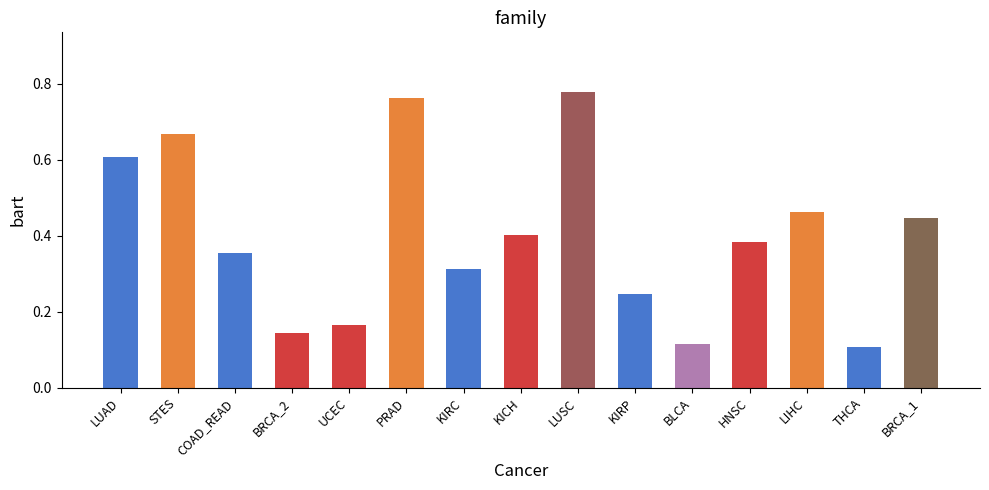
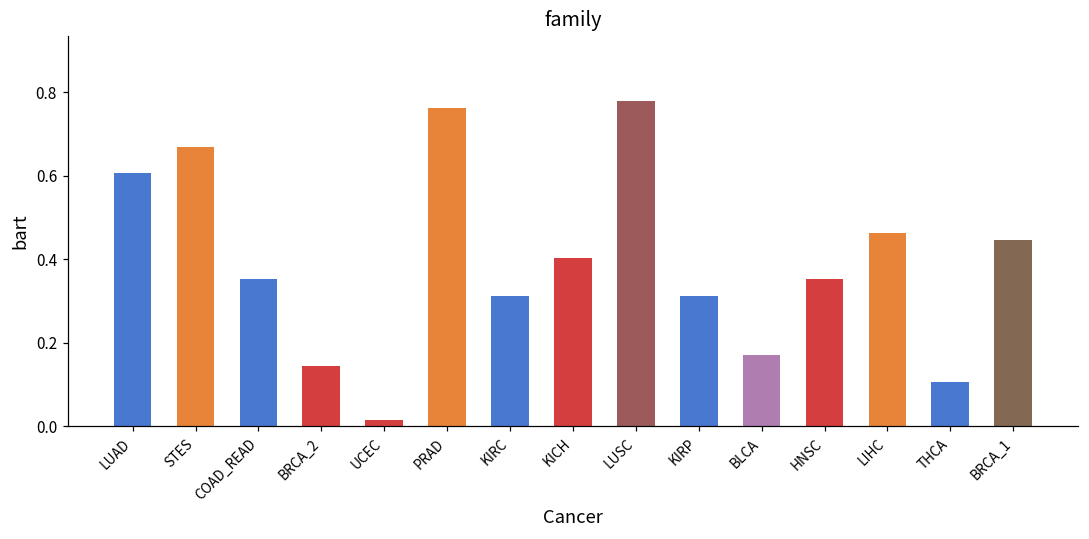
UCEC: 0.16 -> 0.02
KIRP: 0.25 -> 0.31
BLCA: 0.12 -> 0.17
HNSC: 0.38 -> 0.35
